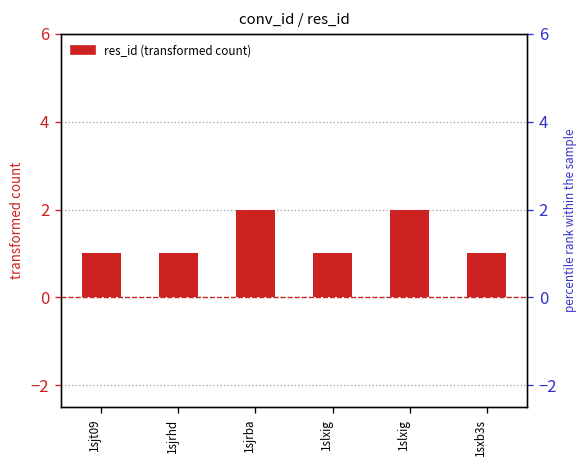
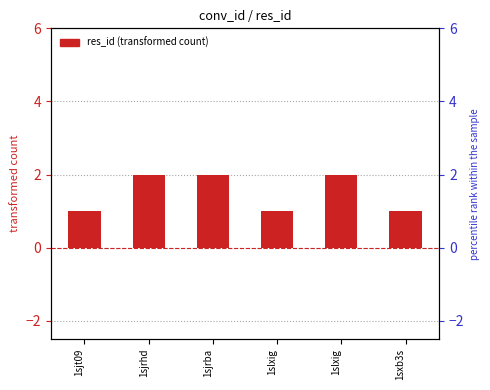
1sjrhd: 1 -> 2
